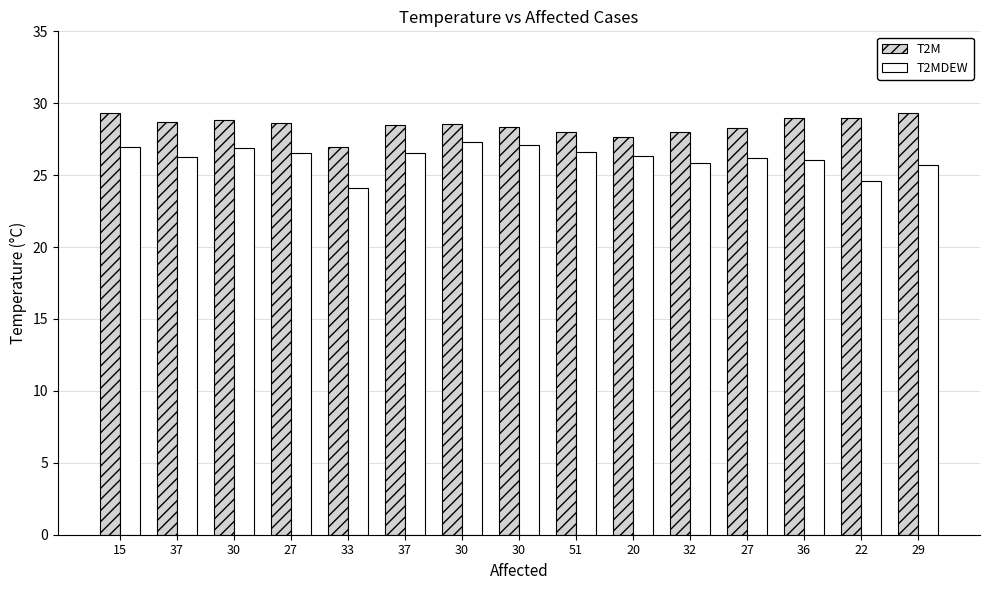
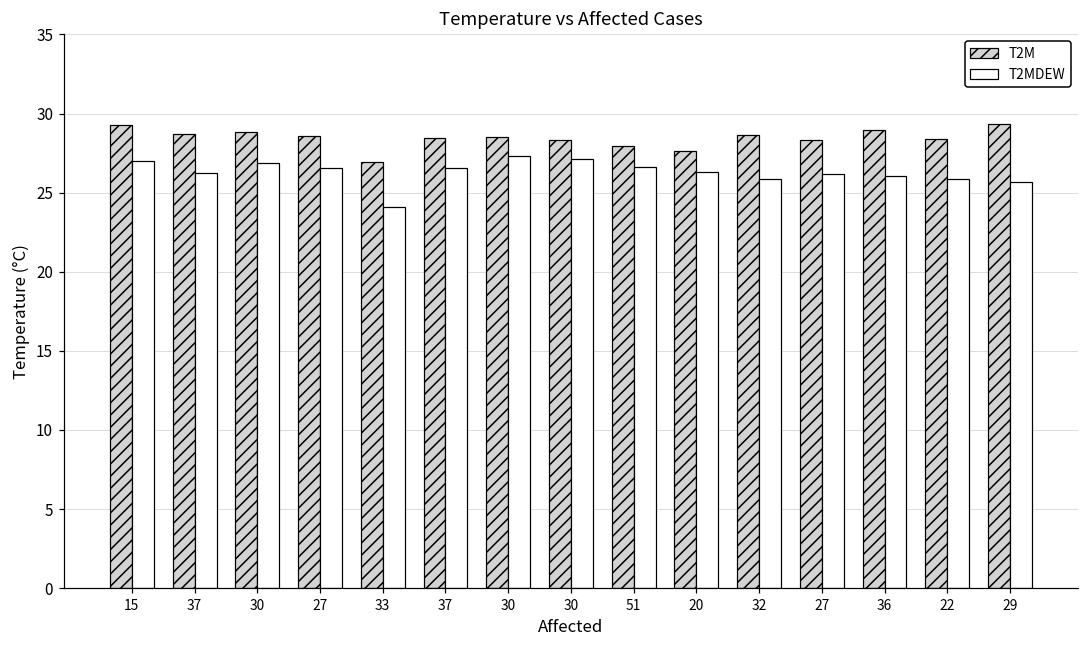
T2M, 32: 28.0 -> 28.6
T2M, 22: 29.0 -> 28.4
T2MDEW, 22: 24.6 -> 25.8
